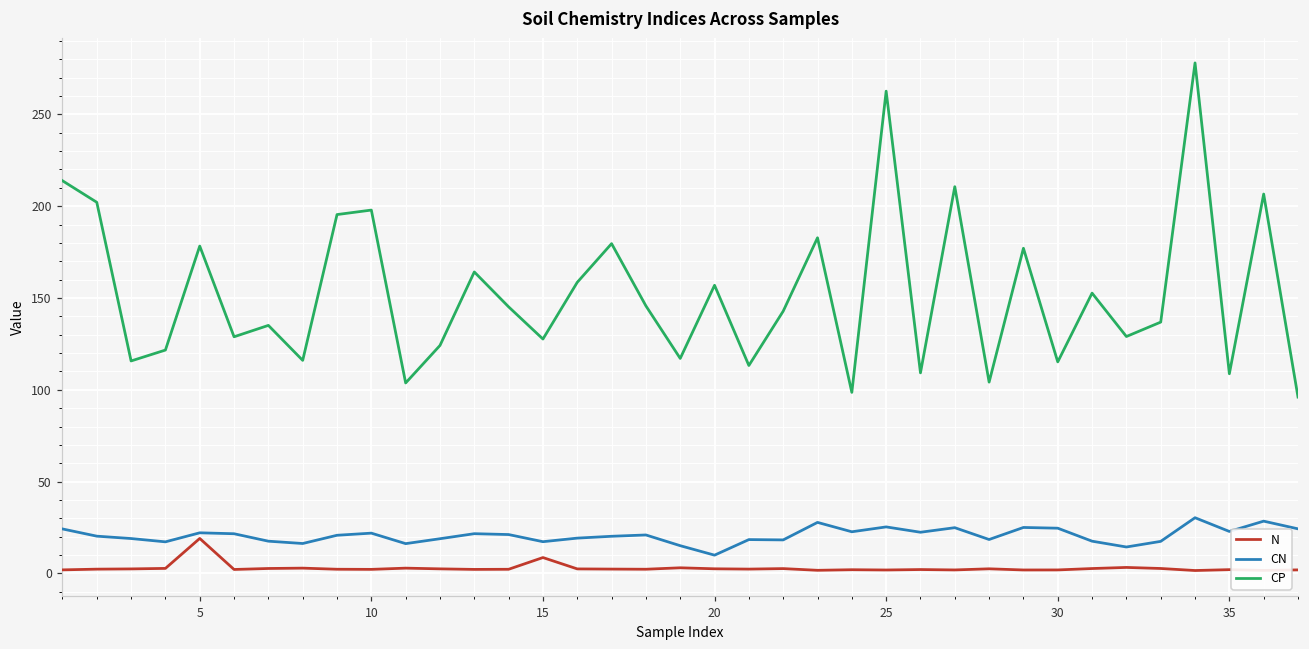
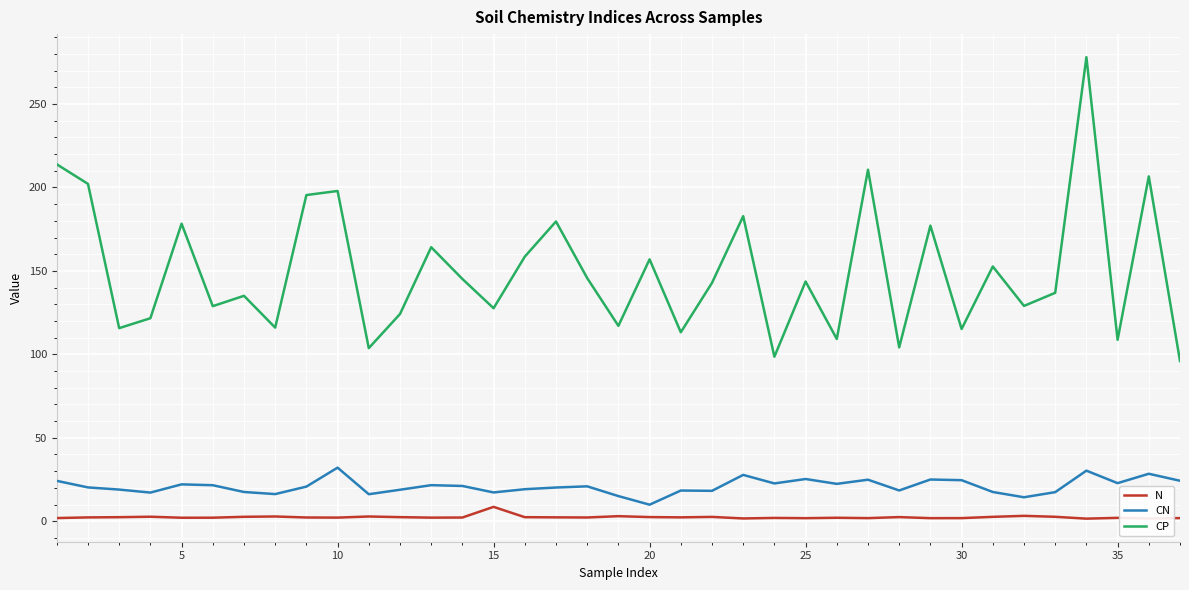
N, 5: 19 -> 2
CN, 10: 22 -> 32
CP, 25: 263 -> 144
